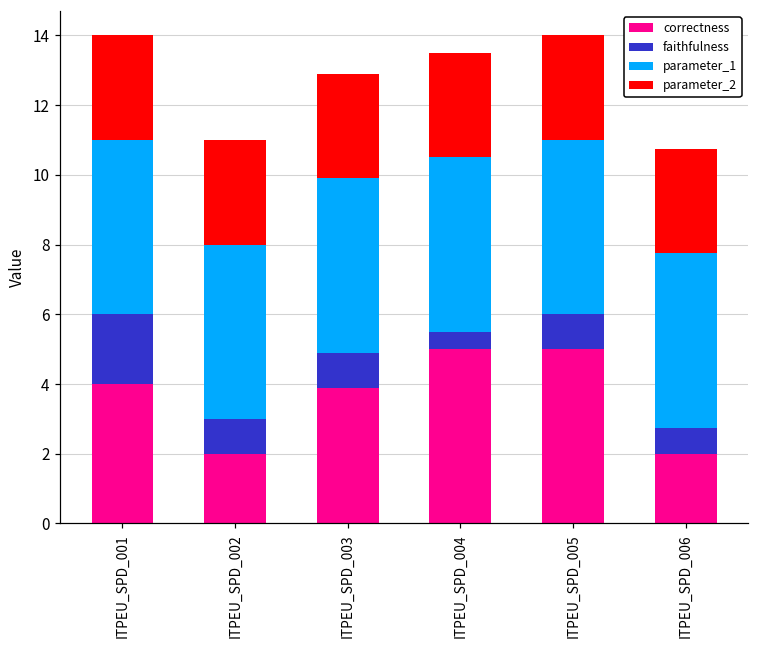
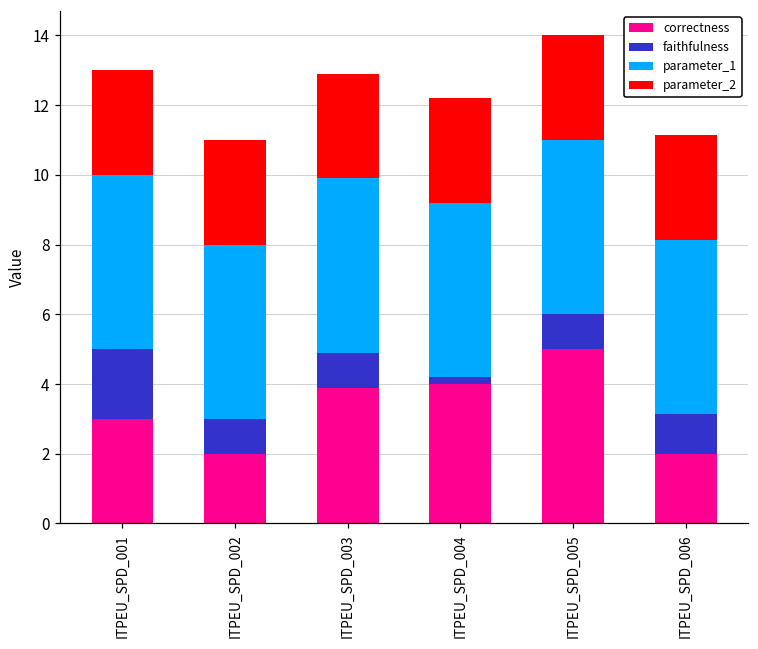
correctness, ITPEU_SPD_001: 4 -> 3
correctness, ITPEU_SPD_004: 5 -> 4
faithfulness, ITPEU_SPD_004: 0.5 -> 0.2
faithfulness, ITPEU_SPD_006: 0.8 -> 1.1
